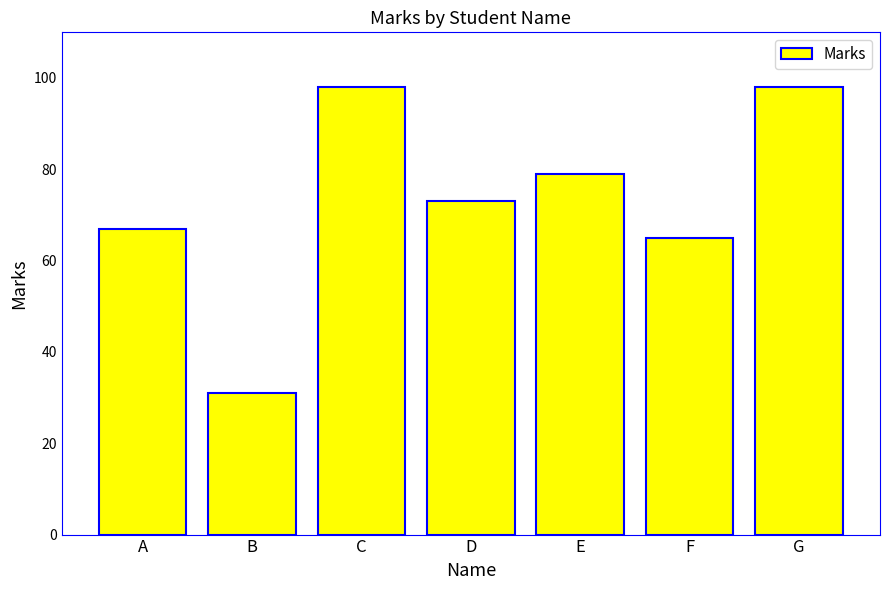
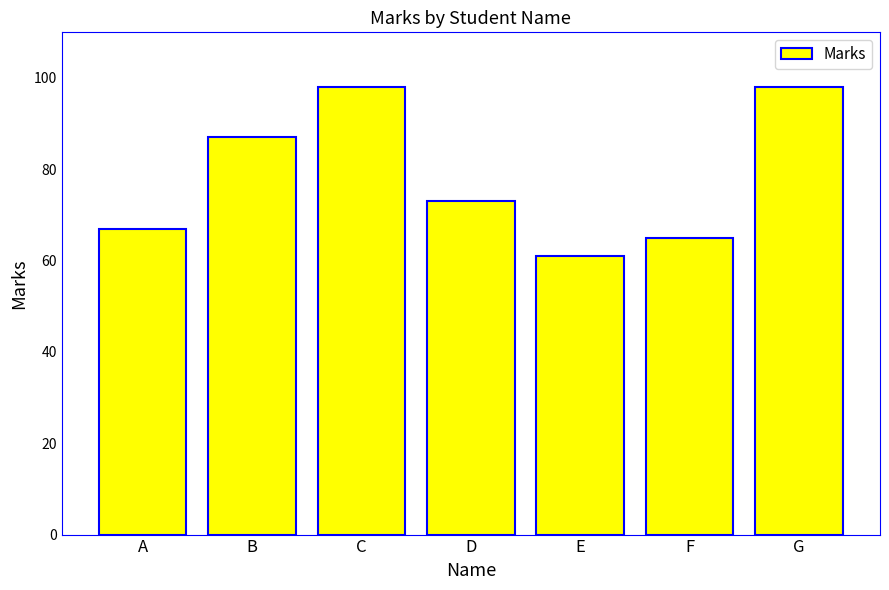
B: 31 -> 87
E: 79 -> 61
